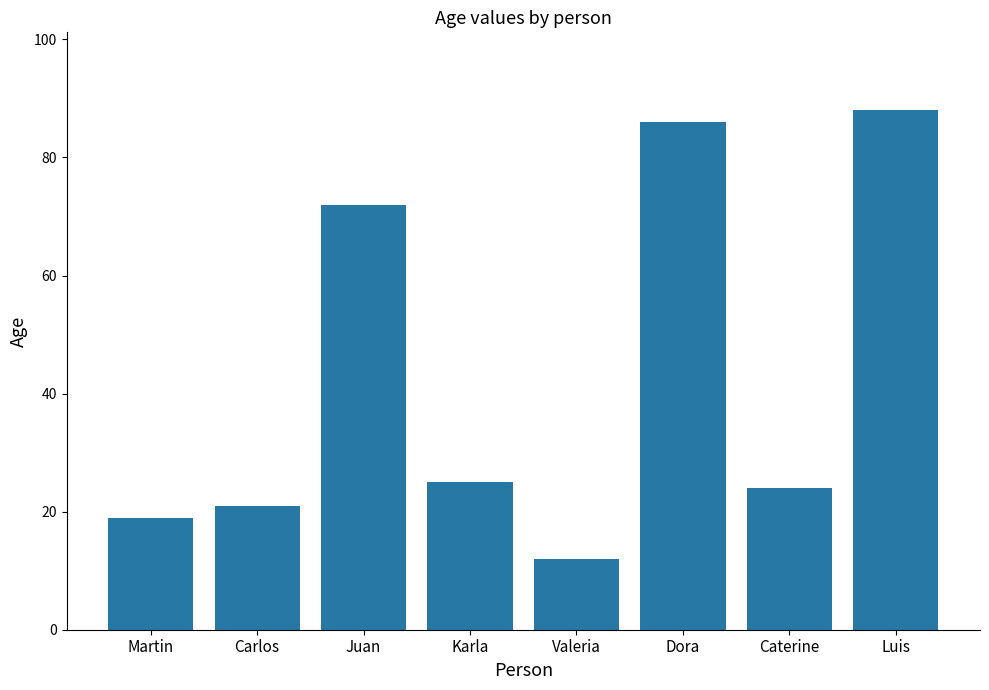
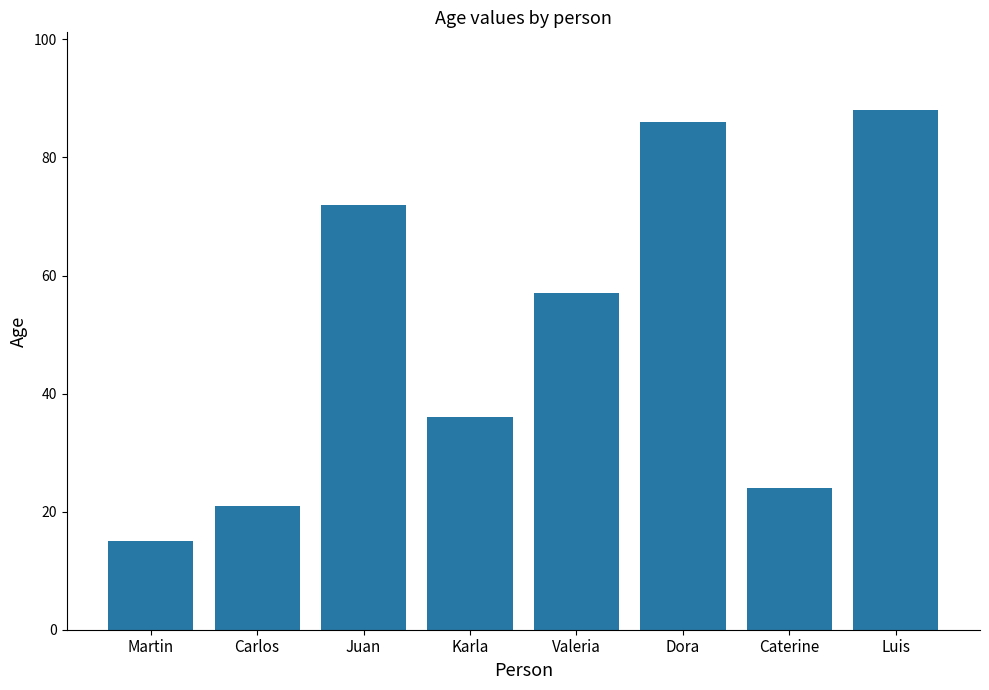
Martin: 19 -> 15
Karla: 25 -> 36
Valeria: 12 -> 57
